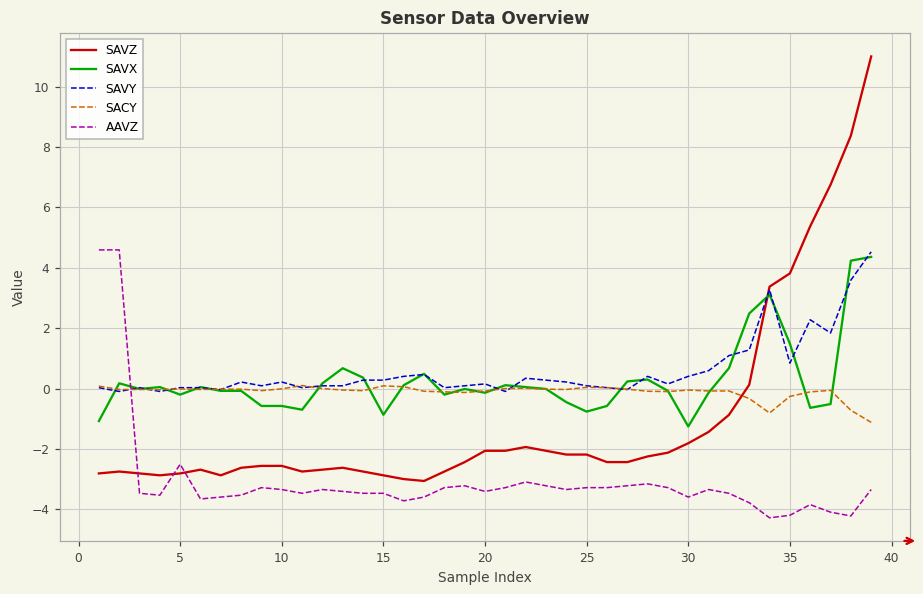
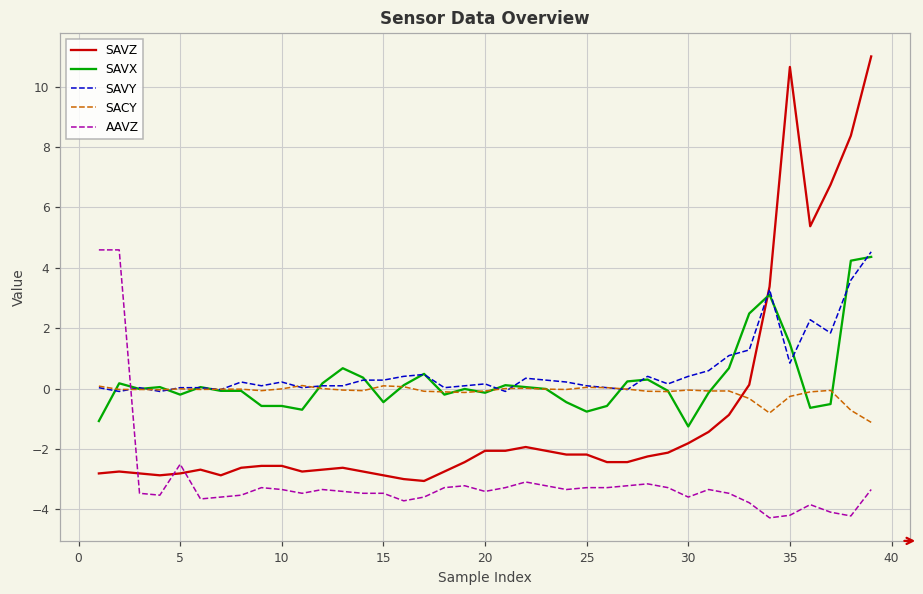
SAVX, 15: -0.9 -> -0.5
SAVZ, 35: 3.8 -> 10.7
